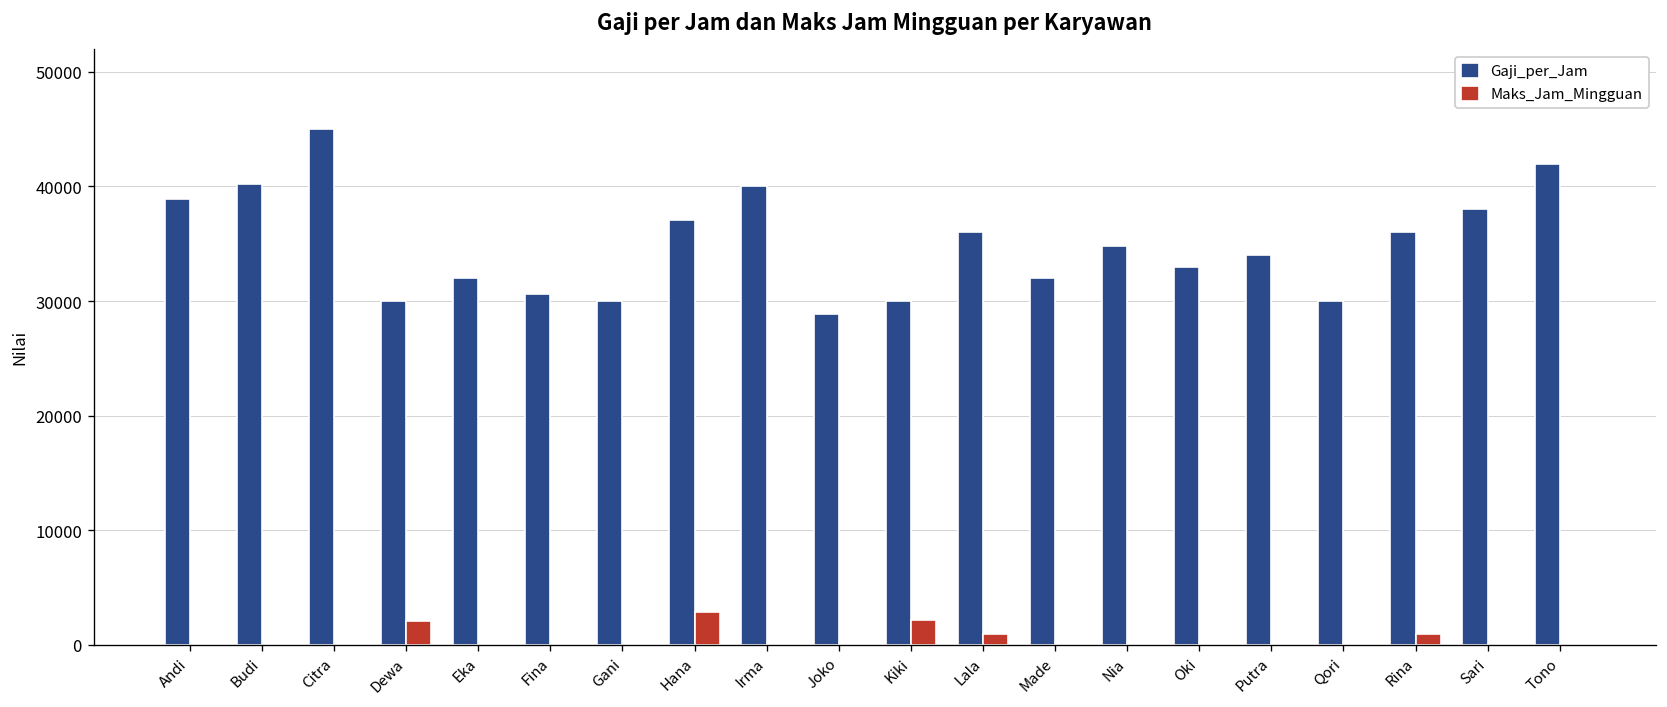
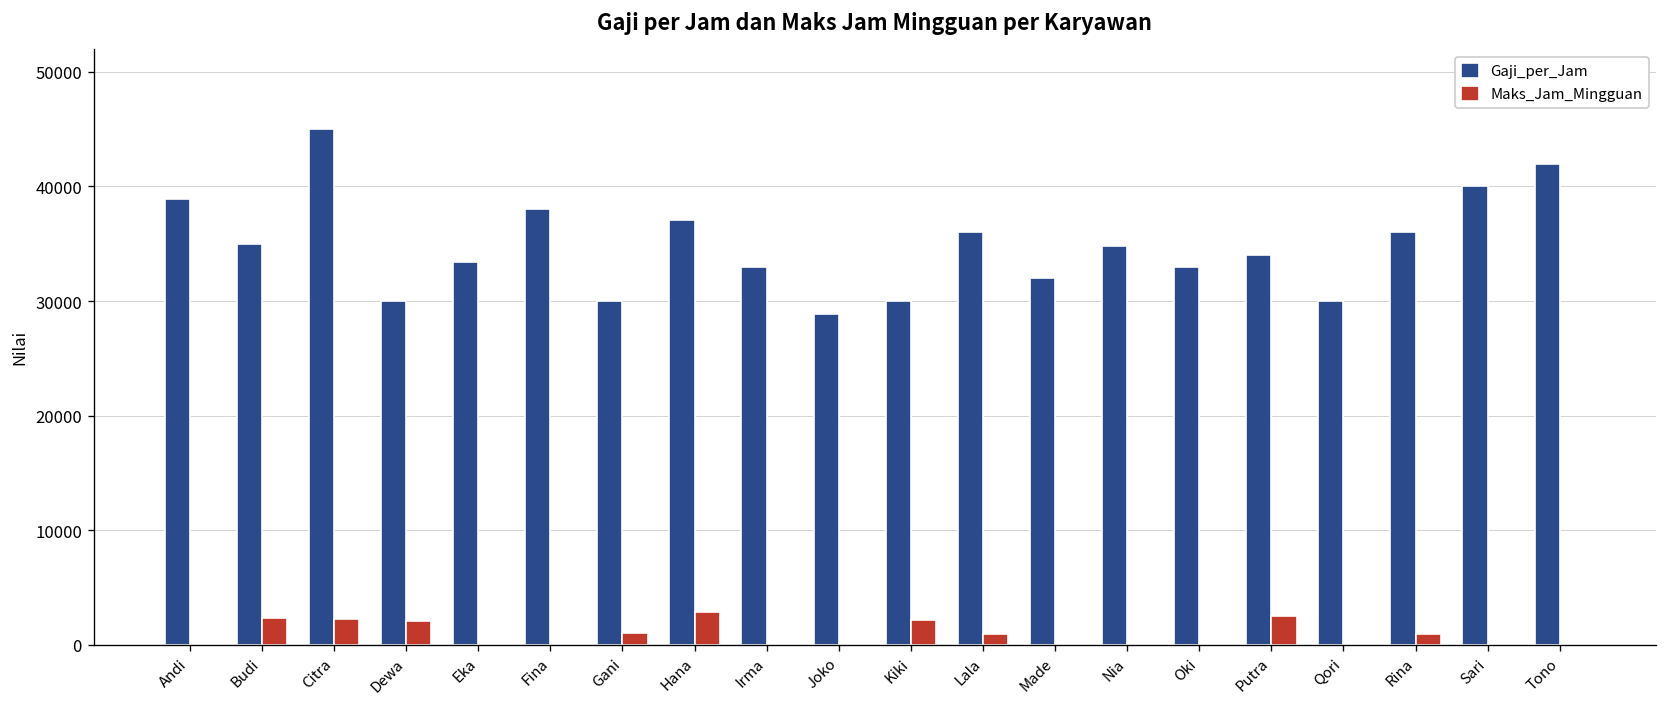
Gaji_per_Jam, Budi: 40000 -> 35000
Maks_Jam_Mingguan, Budi: 0 -> 2000
Maks_Jam_Mingguan, Citra: 0 -> 2000
Gaji_per_Jam, Eka: 32000 -> 33000
Gaji_per_Jam, Fina: 31000 -> 38000
Maks_Jam_Mingguan, Gani: 0 -> 1000
Gaji_per_Jam, Irma: 40000 -> 33000
Maks_Jam_Mingguan, Putra: 0 -> 3000
Gaji_per_Jam, Sari: 38000 -> 40000
